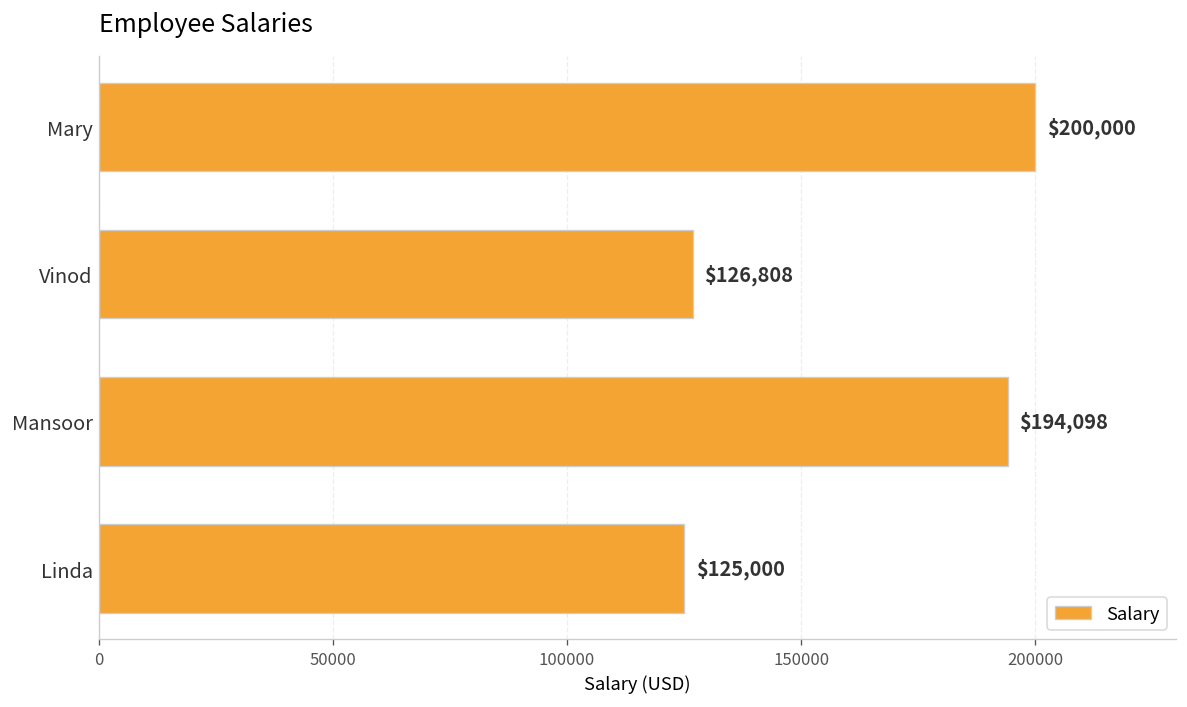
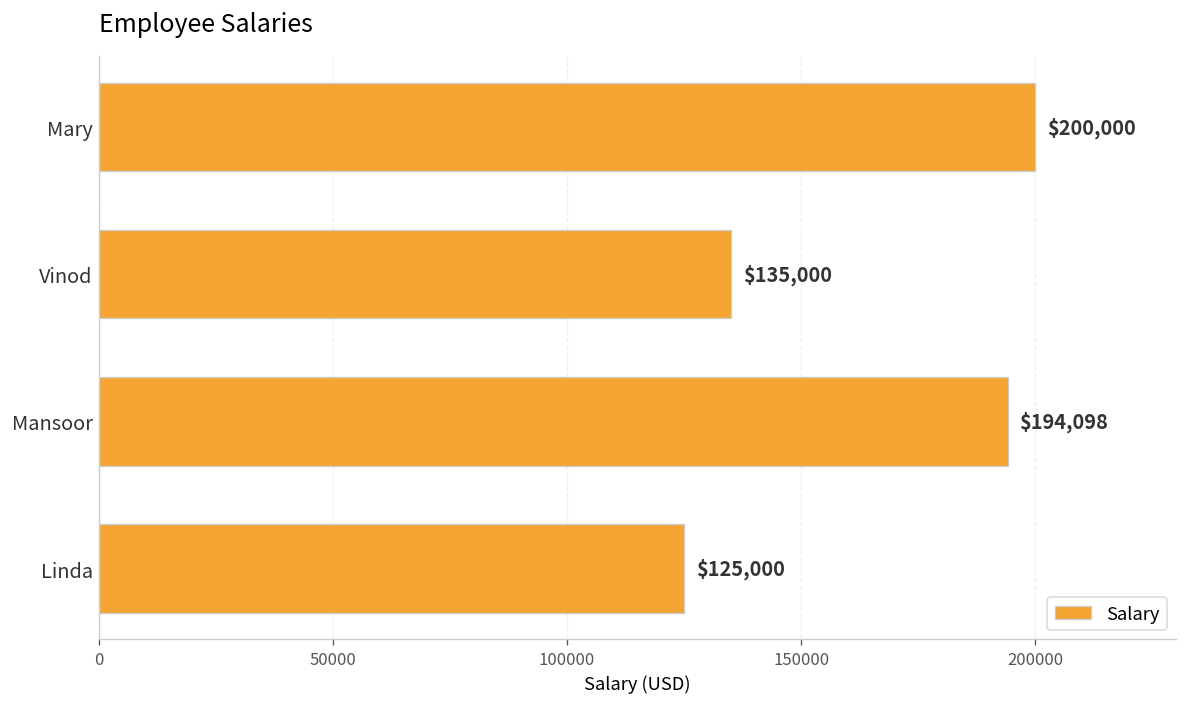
Vinod: $126,808 -> $135,000
